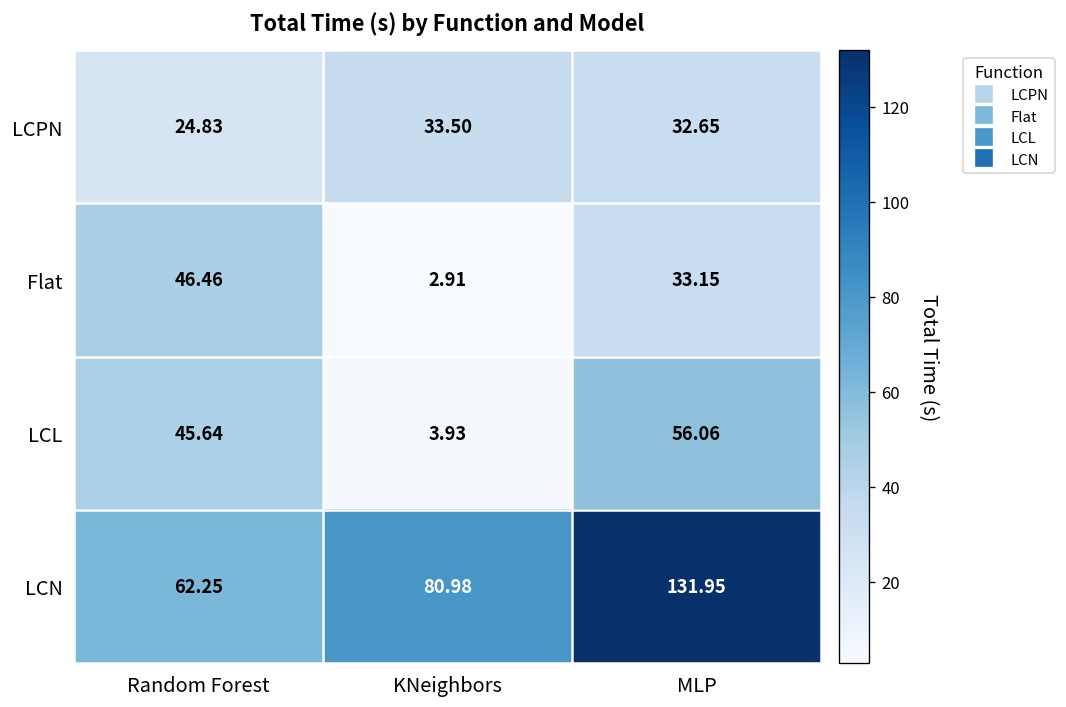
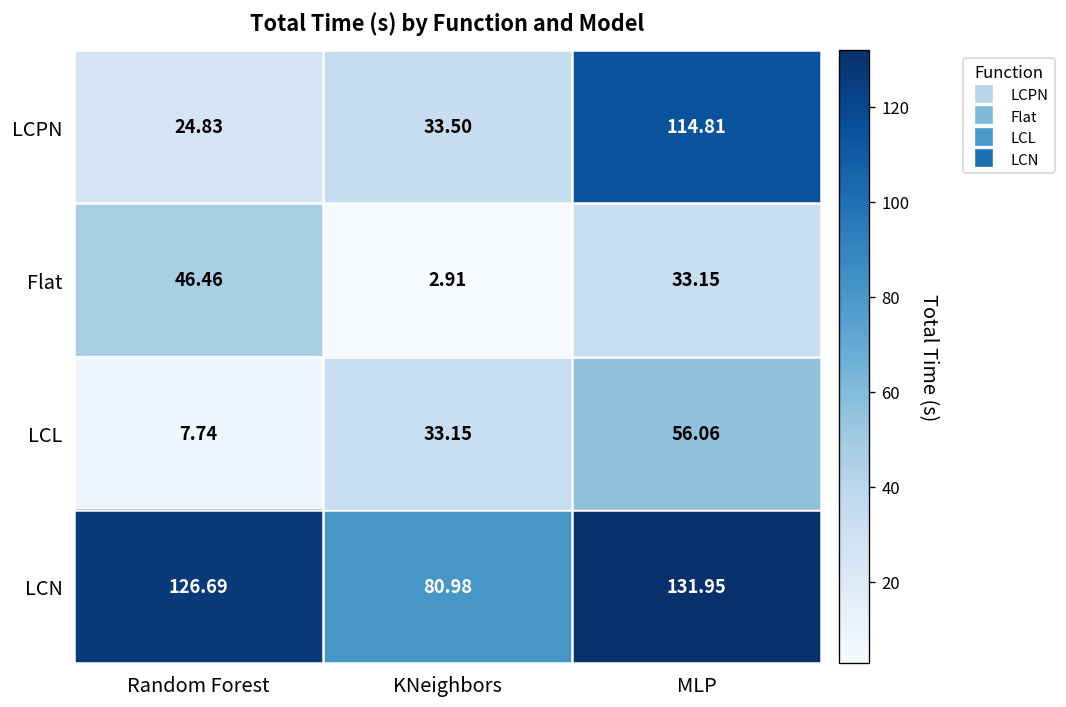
LCPN, MLP: 32.65 -> 114.81
LCL, Random Forest: 45.64 -> 7.74
LCL, KNeighbors: 3.93 -> 33.15
LCN, Random Forest: 62.25 -> 126.69
